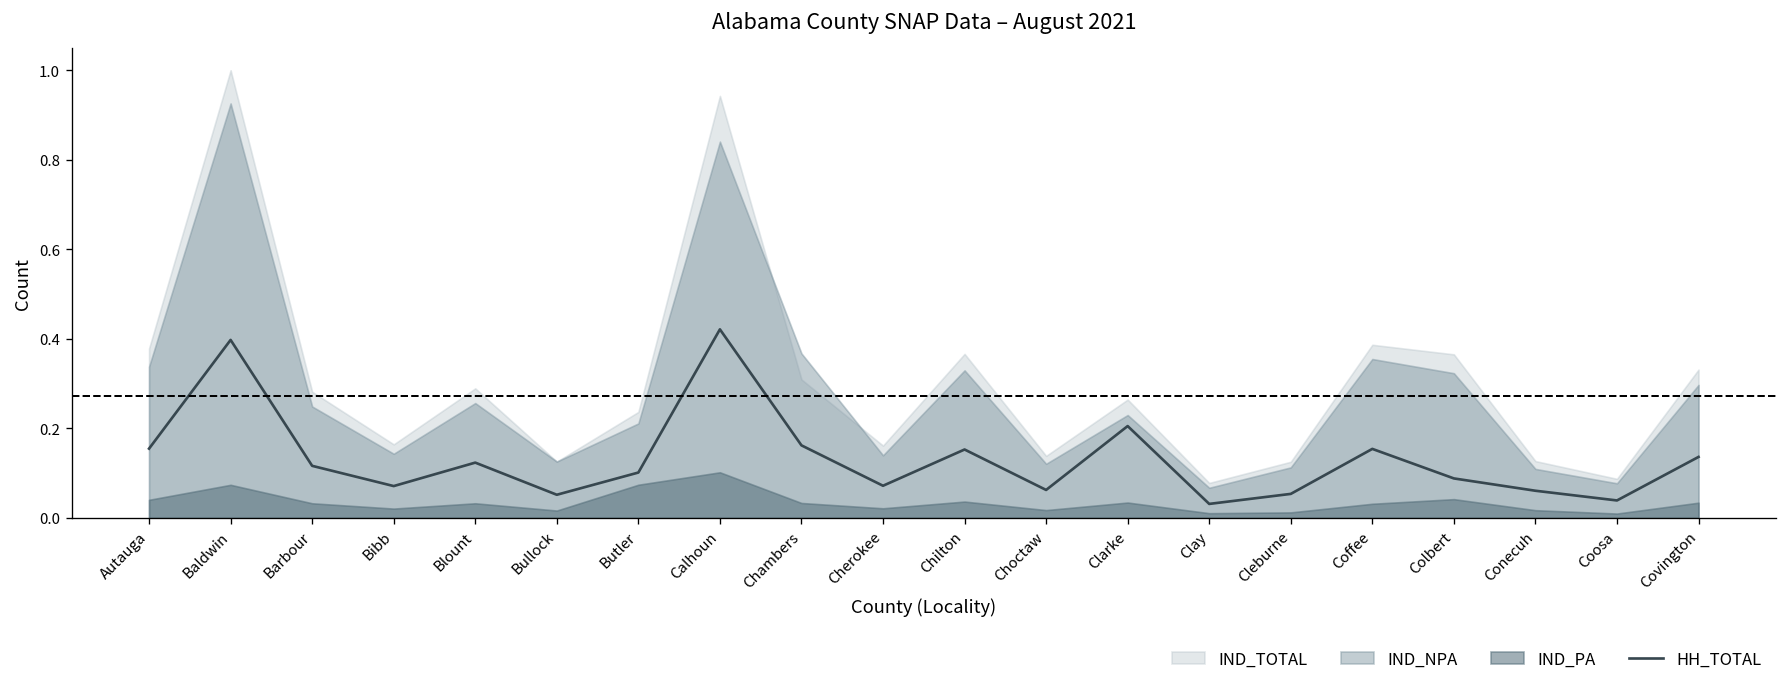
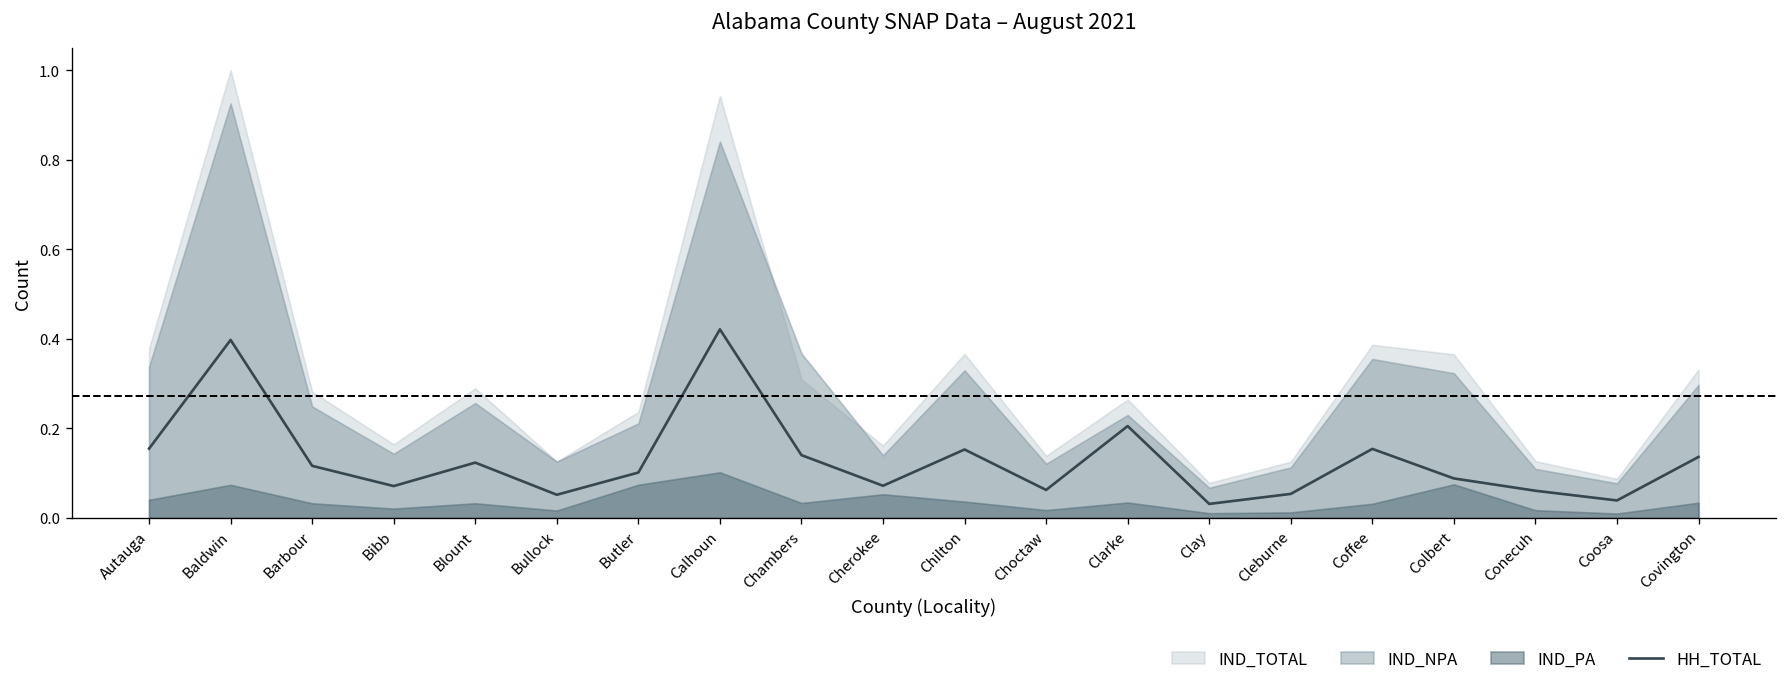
HH_TOTAL, Chambers: 0.16 -> 0.14
IND_PA, Cherokee: 0.02 -> 0.05
IND_PA, Colbert: 0.04 -> 0.08
